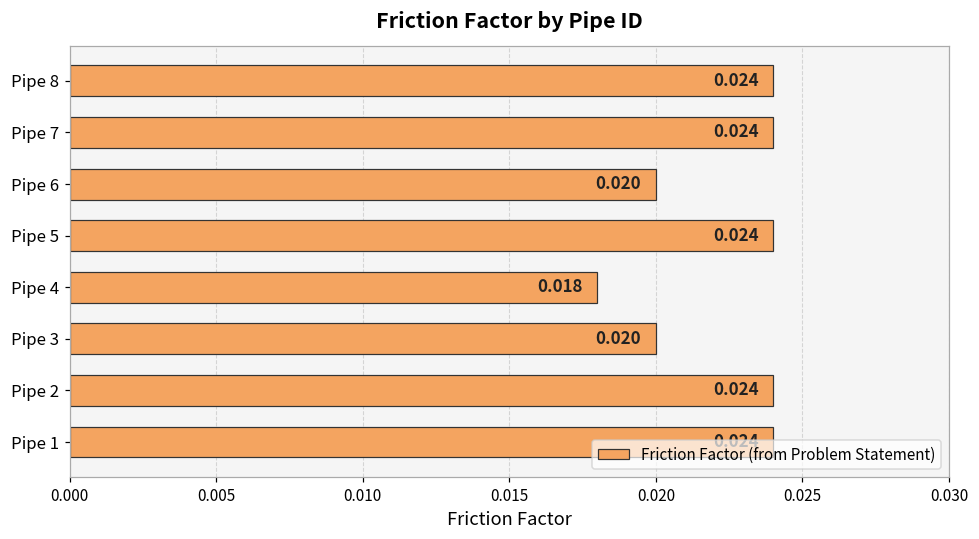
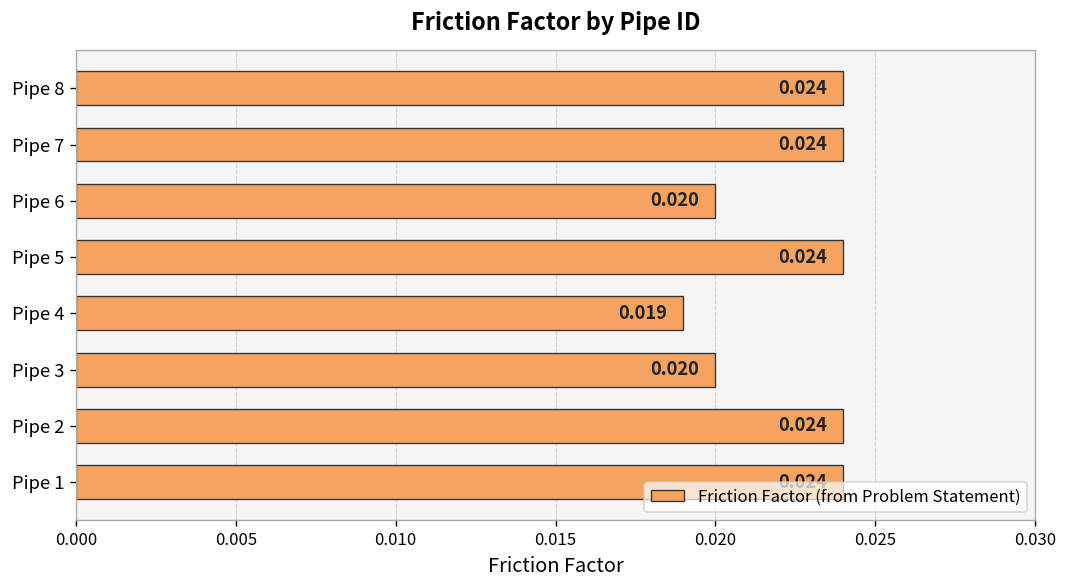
Pipe 4: 0.018 -> 0.019
